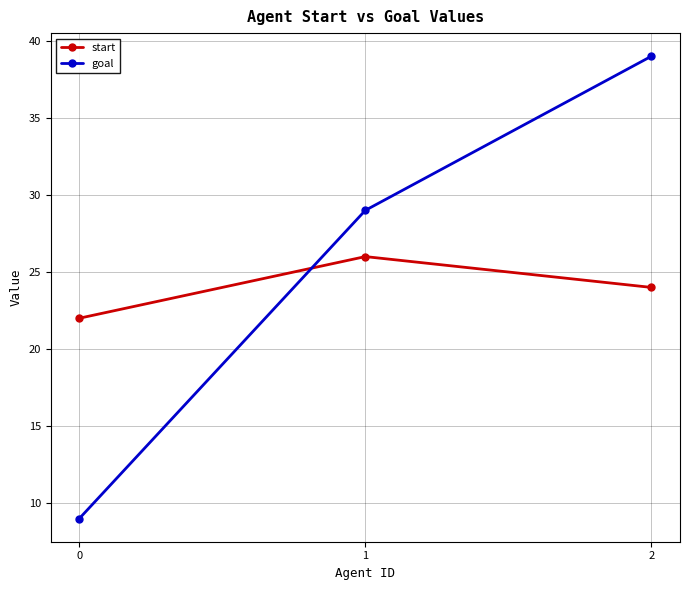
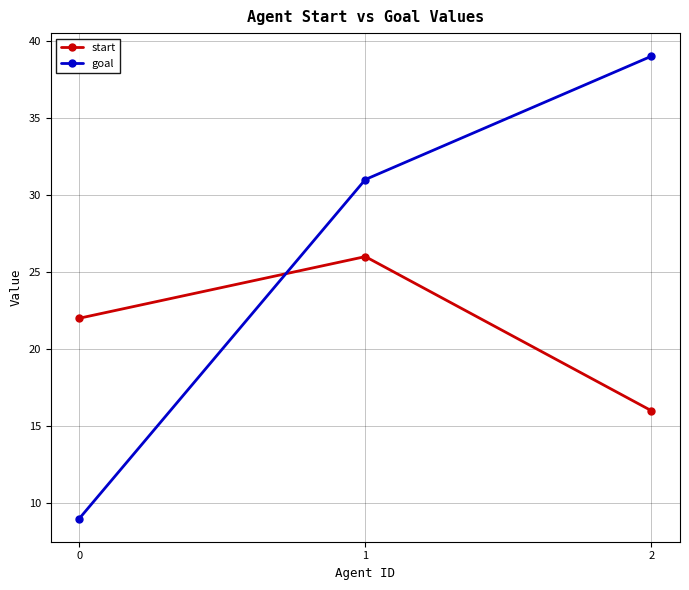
goal, 1: 29 -> 31
start, 2: 24 -> 16
